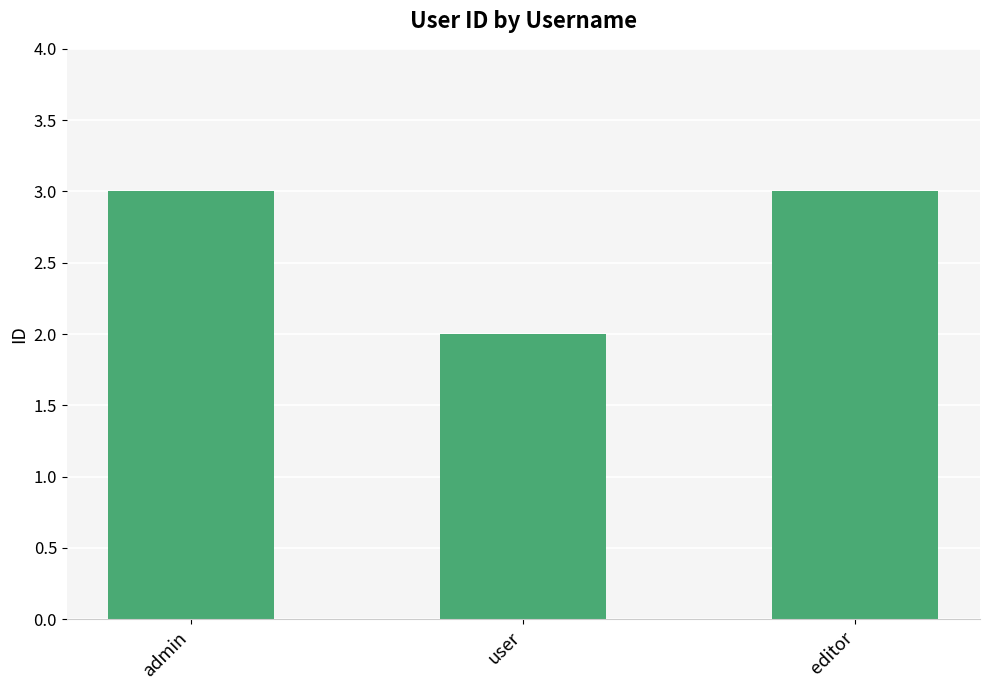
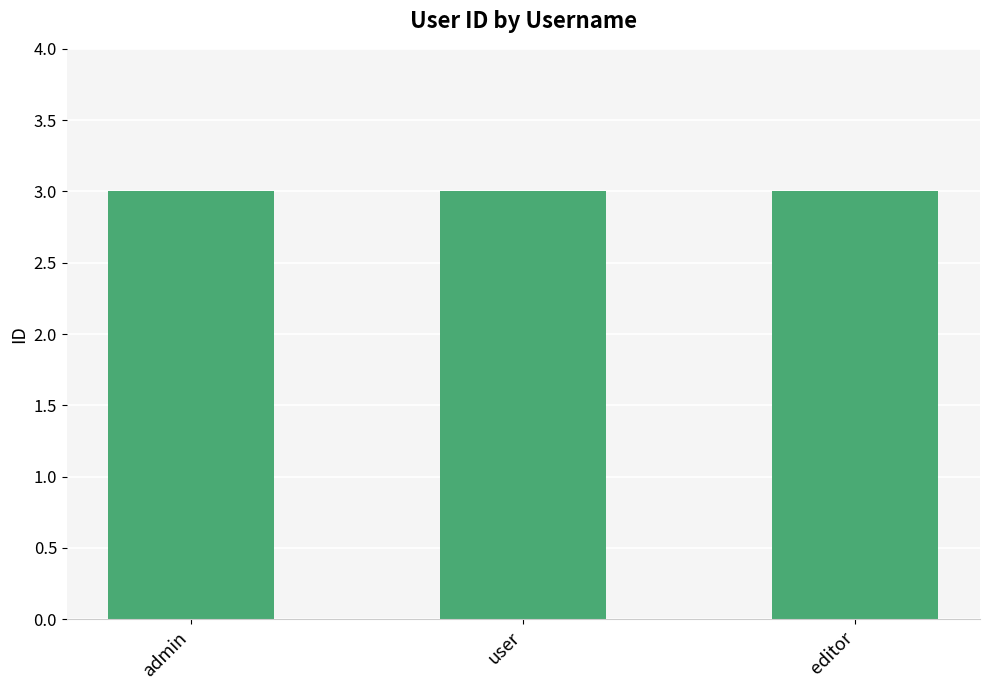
user: 2 -> 3
